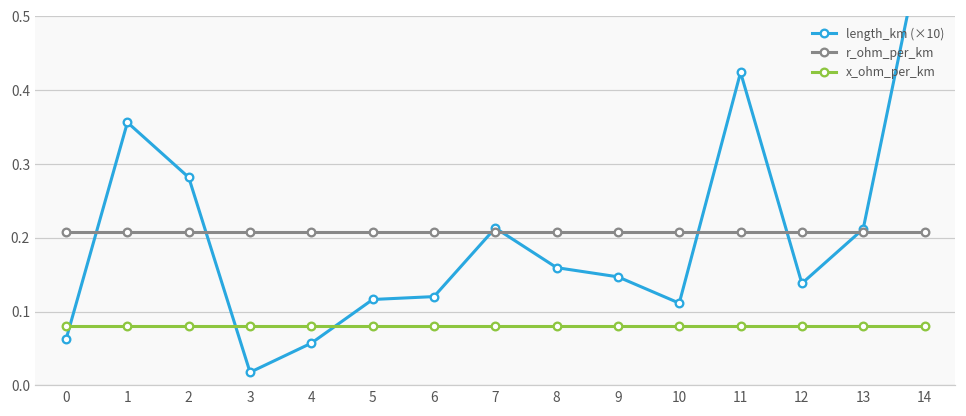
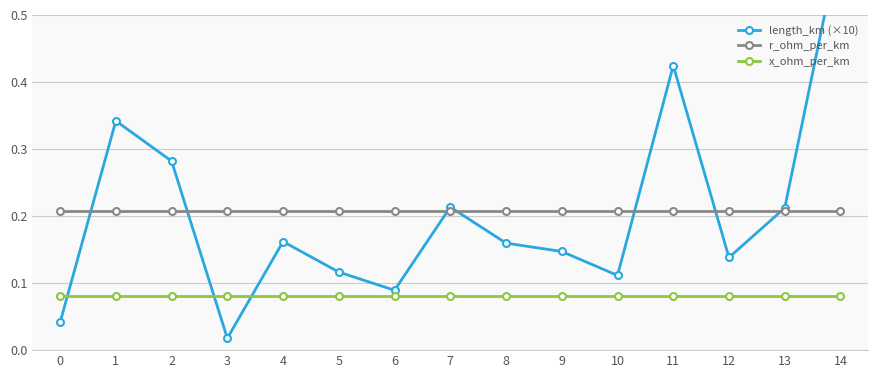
length_km (×10), 0: 0.06 -> 0.04
length_km (×10), 1: 0.36 -> 0.34
length_km (×10), 4: 0.06 -> 0.16
length_km (×10), 6: 0.12 -> 0.09
